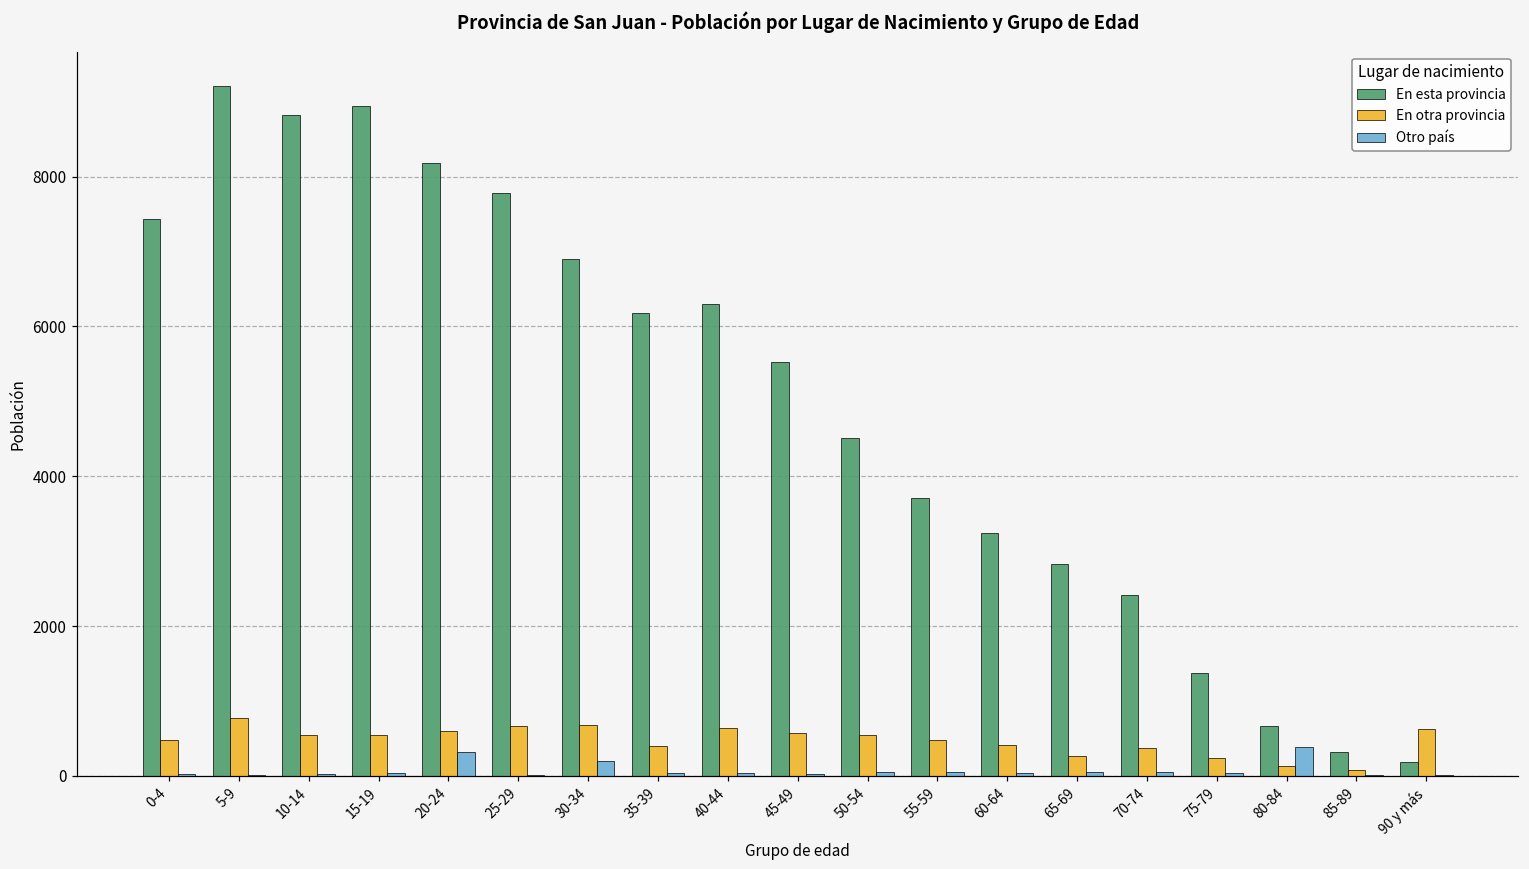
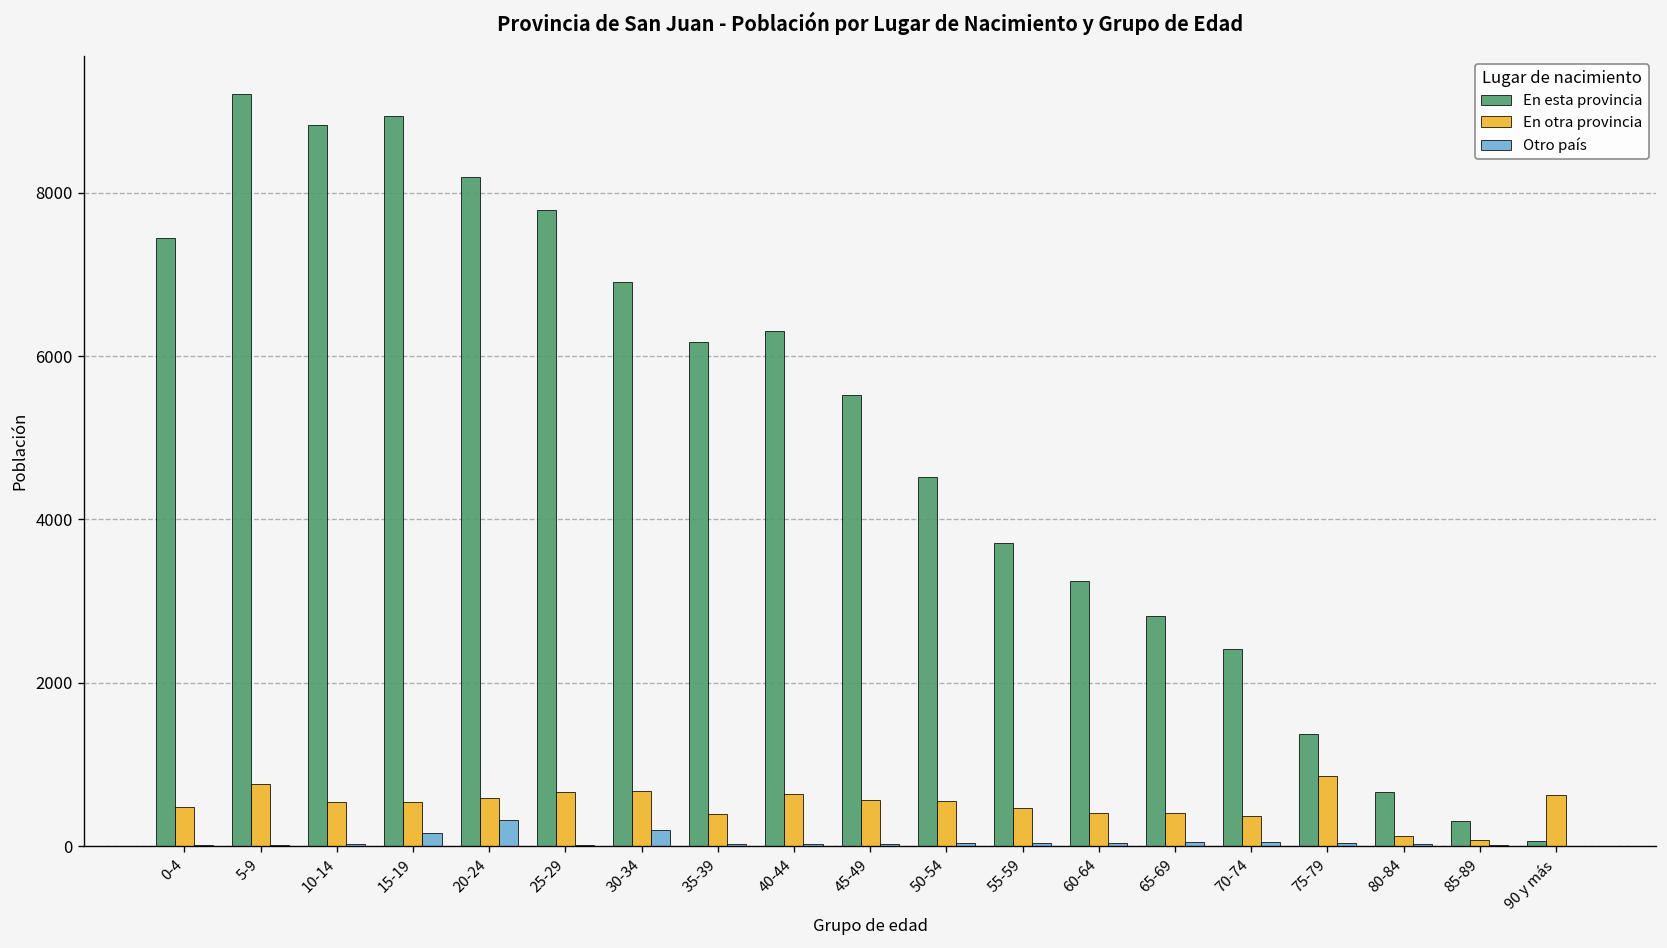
Otro país, 15-19: 0 -> 200
En otra provincia, 65-69: 300 -> 400
En otra provincia, 75-79: 200 -> 900
Otro país, 80-84: 400 -> 0
En esta provincia, 90 y más: 200 -> 100
